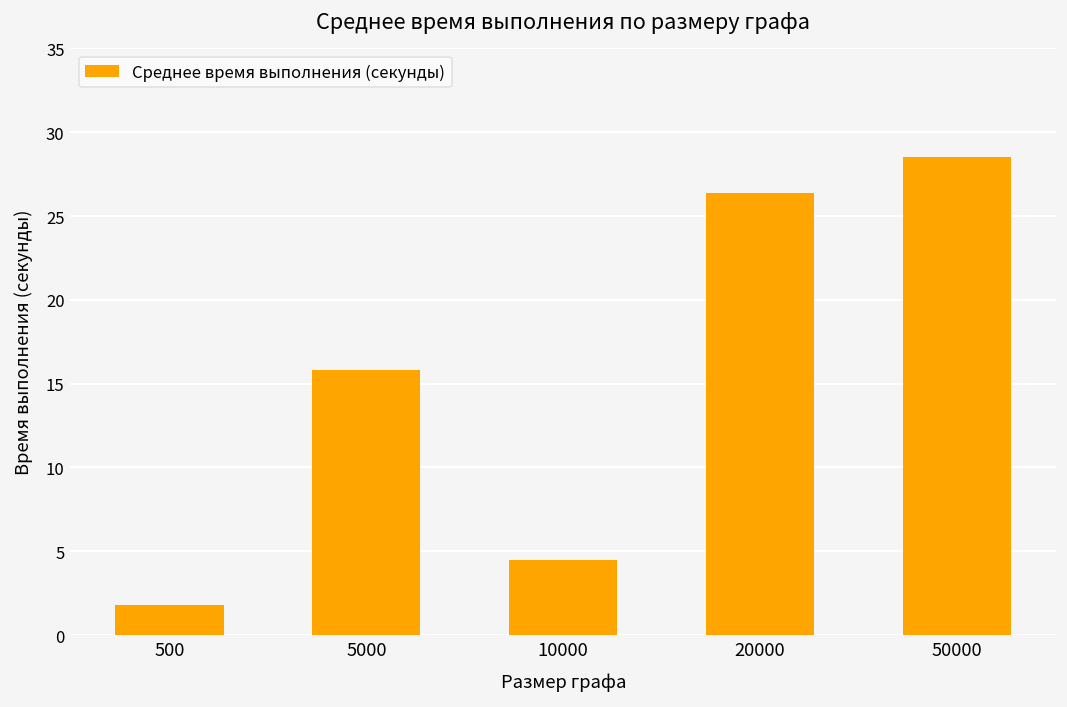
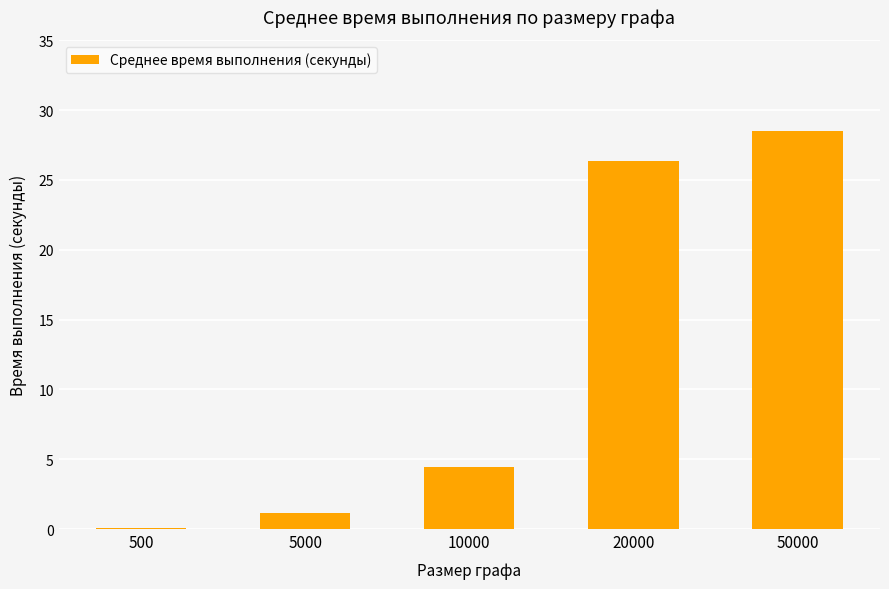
500: 1.8 -> 0.0
5000: 15.8 -> 1.2
